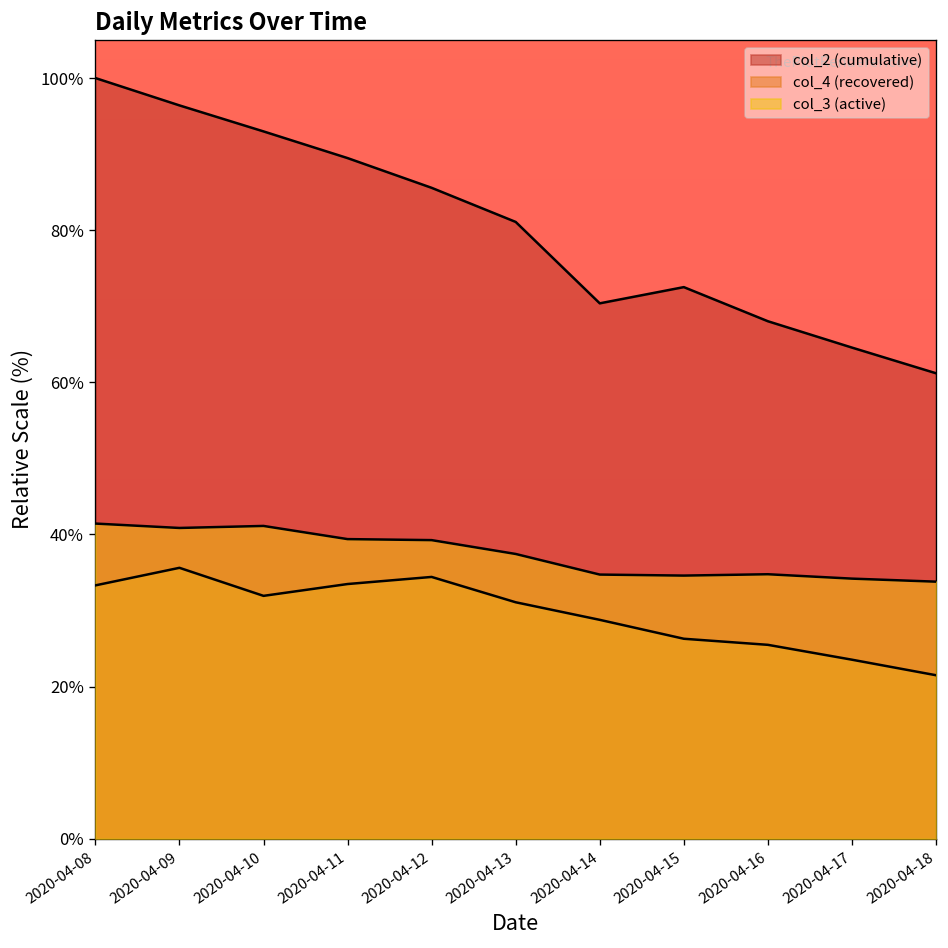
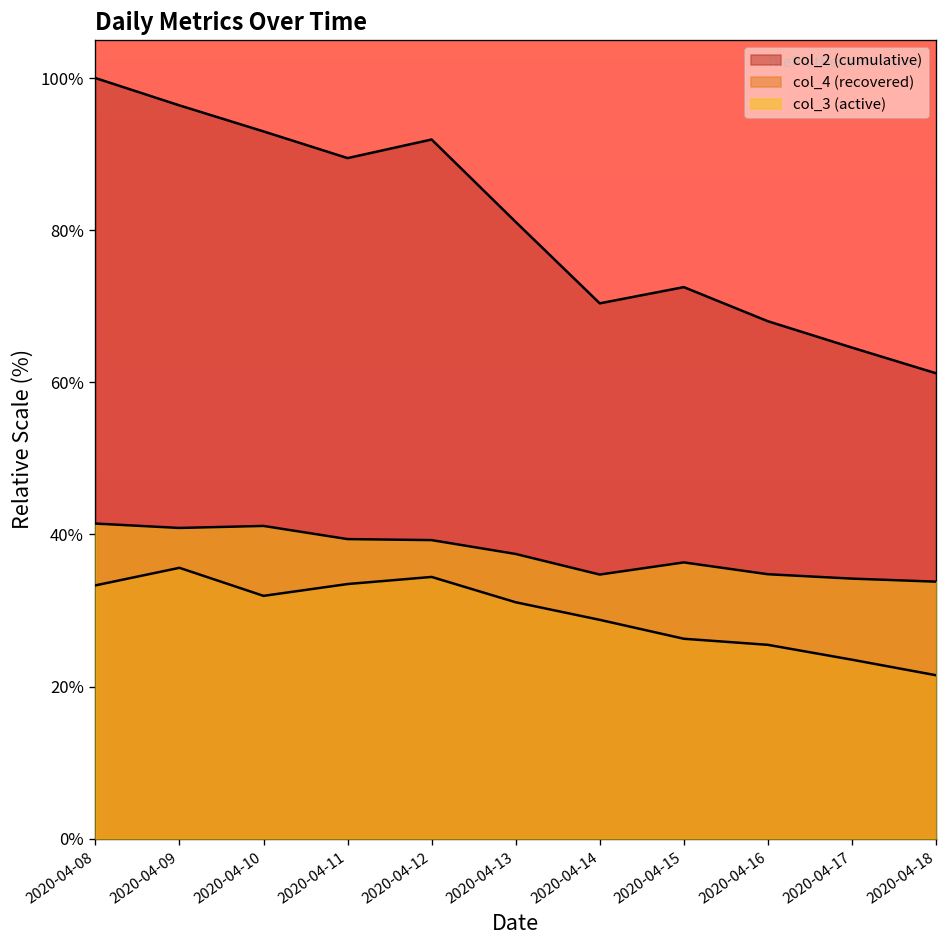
col_2 (cumulative), 2020-04-12: 86% -> 92%
col_3 (active), 2020-04-15: 35% -> 36%
